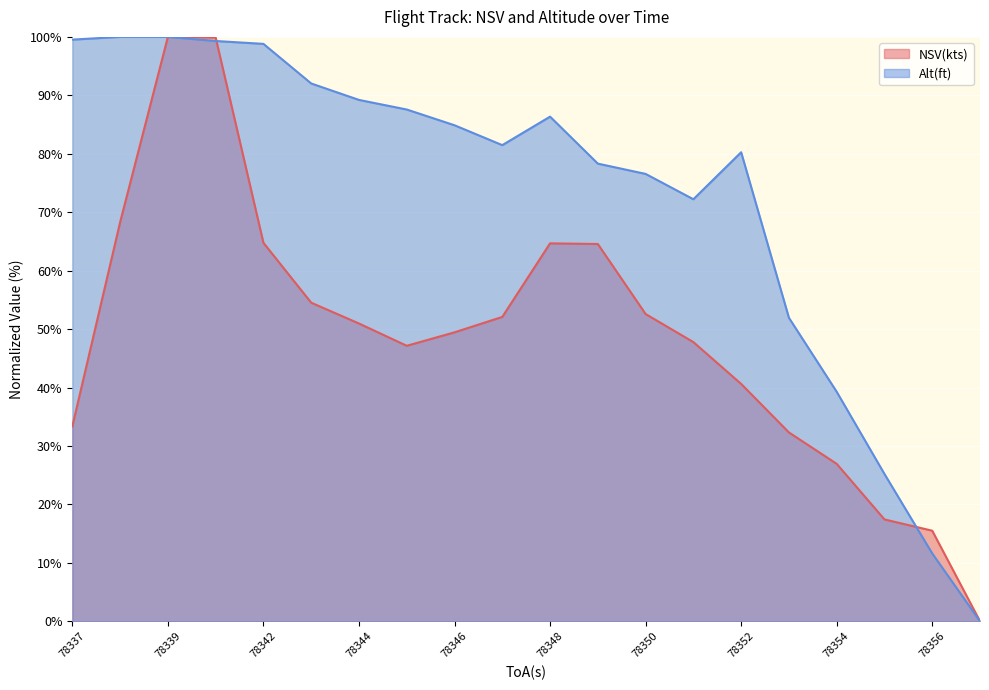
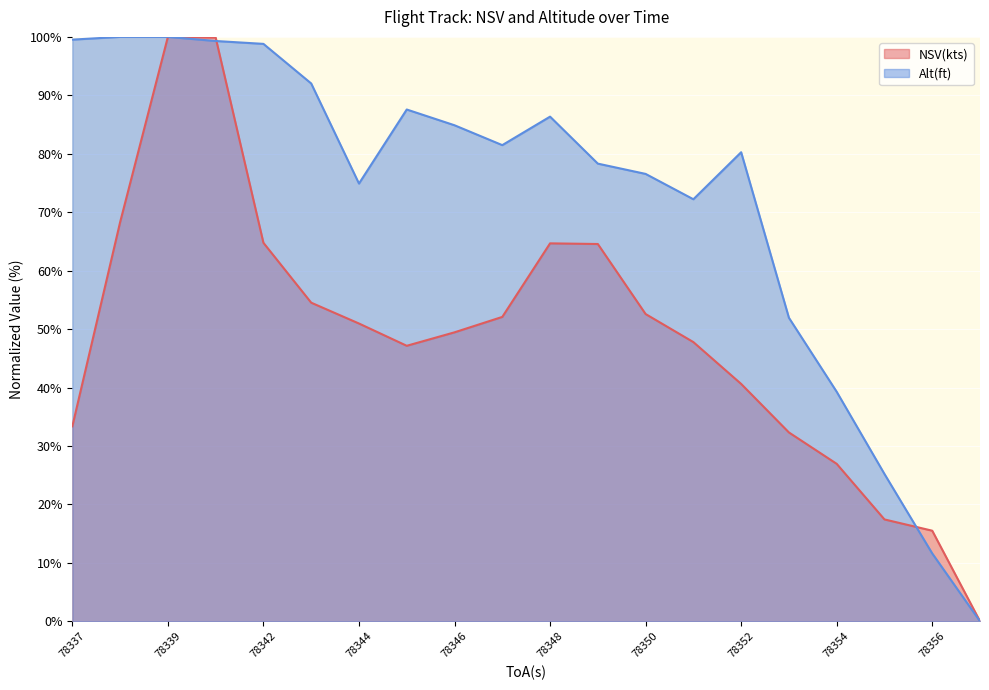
Alt(ft), 78344: 89% -> 75%
